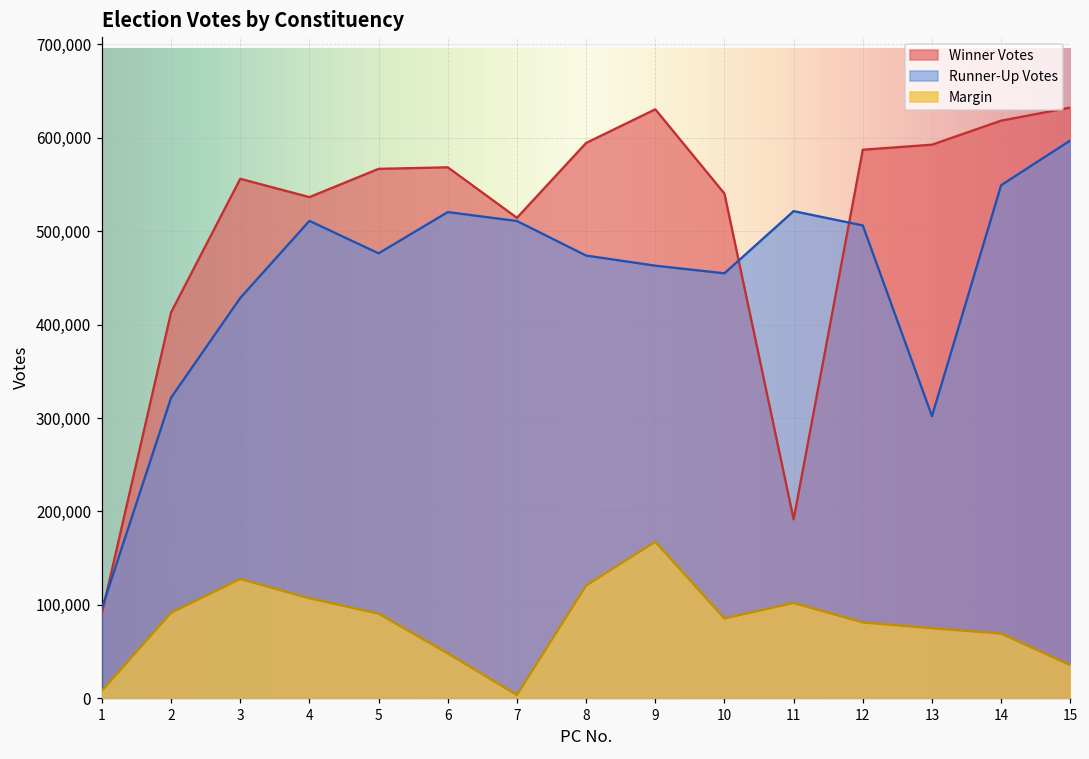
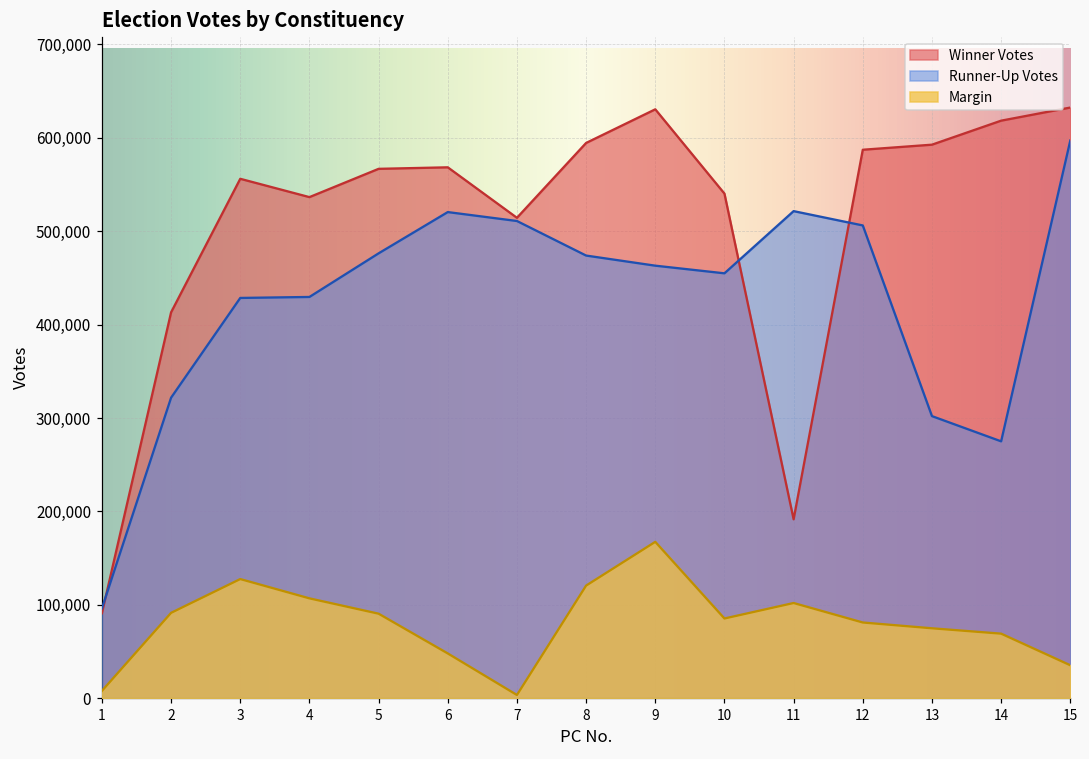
Runner-Up Votes, 4: 510,000 -> 430,000
Runner-Up Votes, 14: 550,000 -> 280,000
